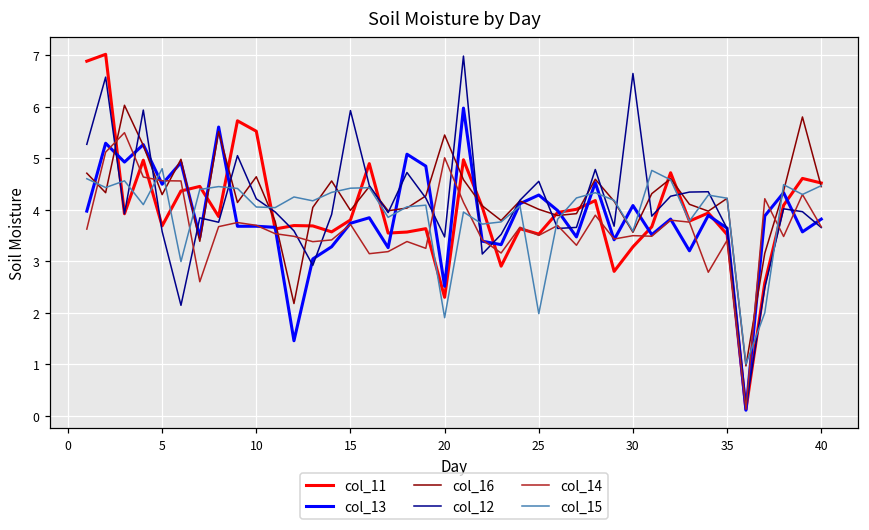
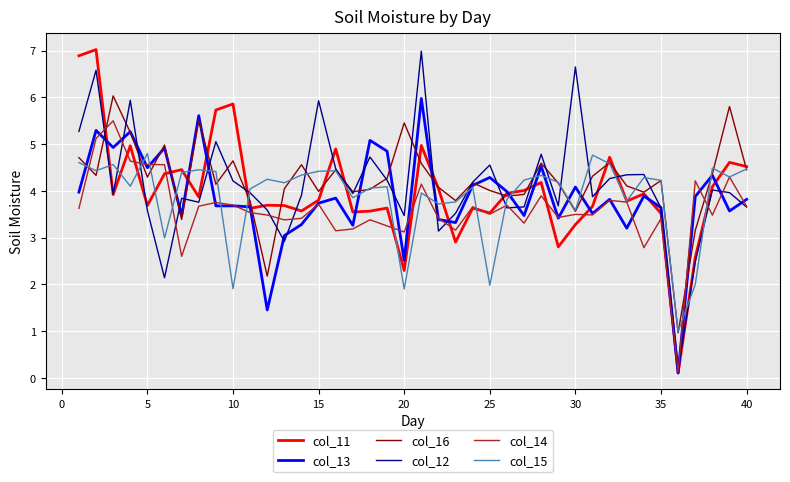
col_11, 10: 5.5 -> 5.9
col_15, 10: 4.1 -> 1.9
col_14, 20: 5.0 -> 3.1
